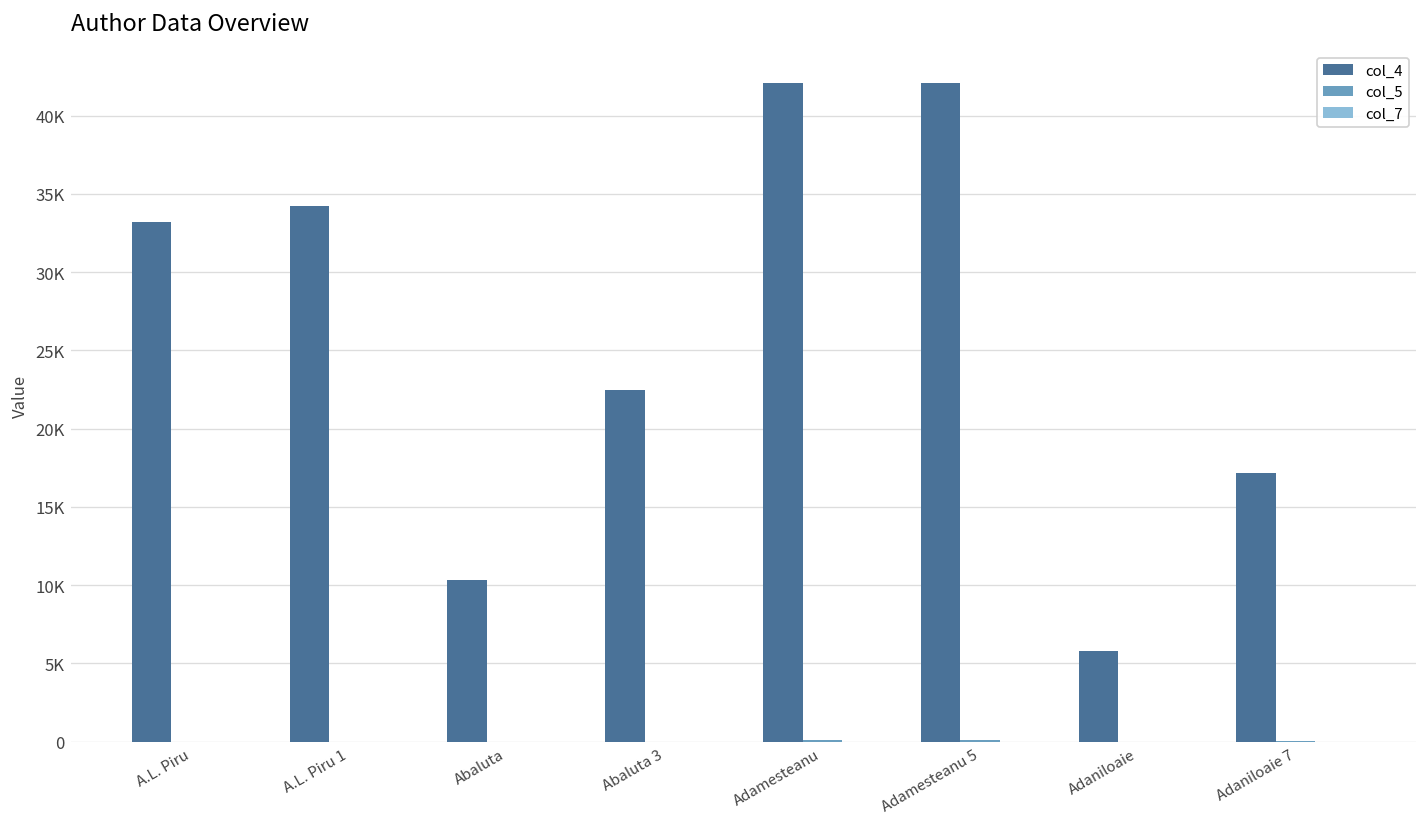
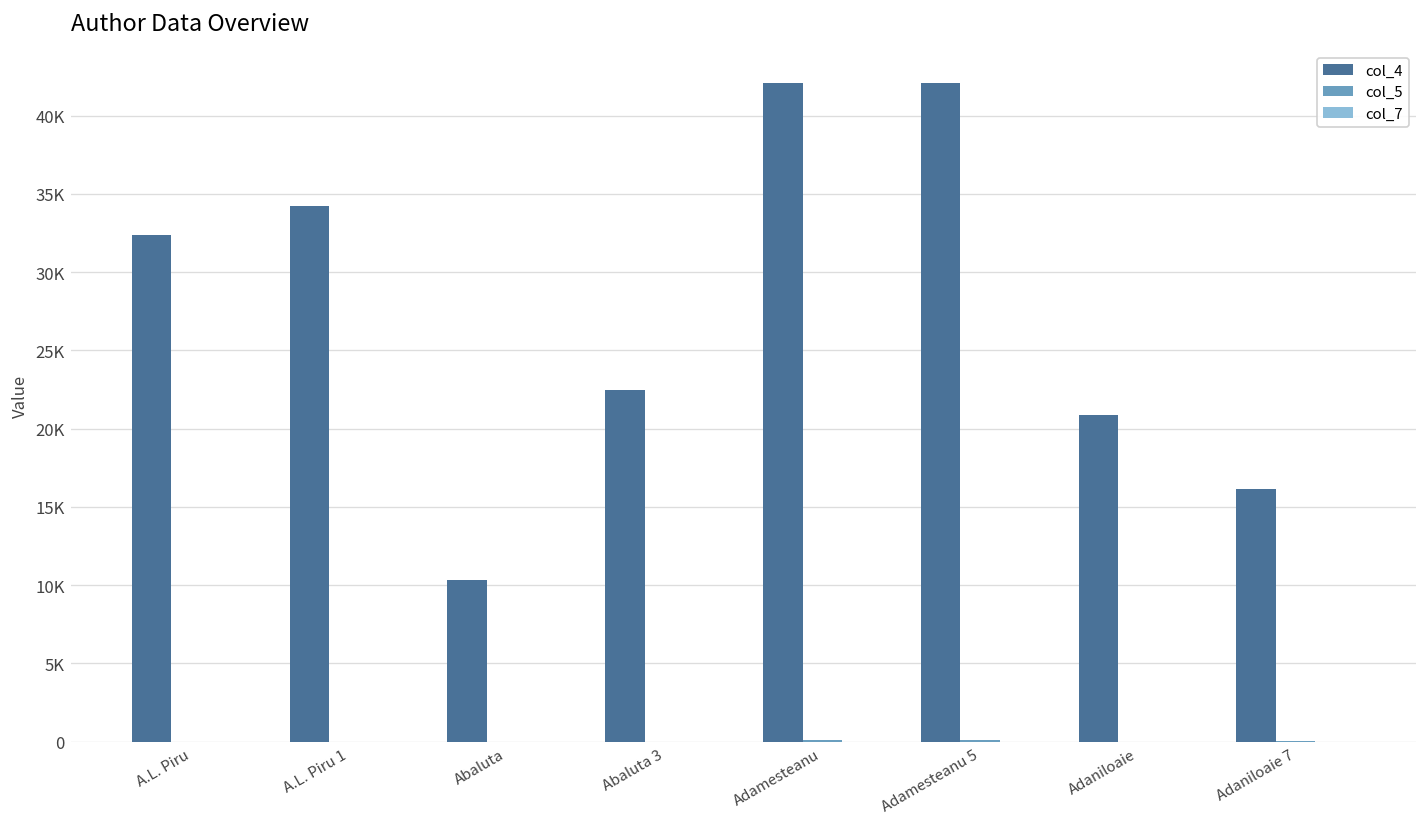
col_4, A.L. Piru: 33200 -> 32400
col_4, Adaniloaie: 5800 -> 20800
col_4, Adaniloaie 7: 17200 -> 16100
